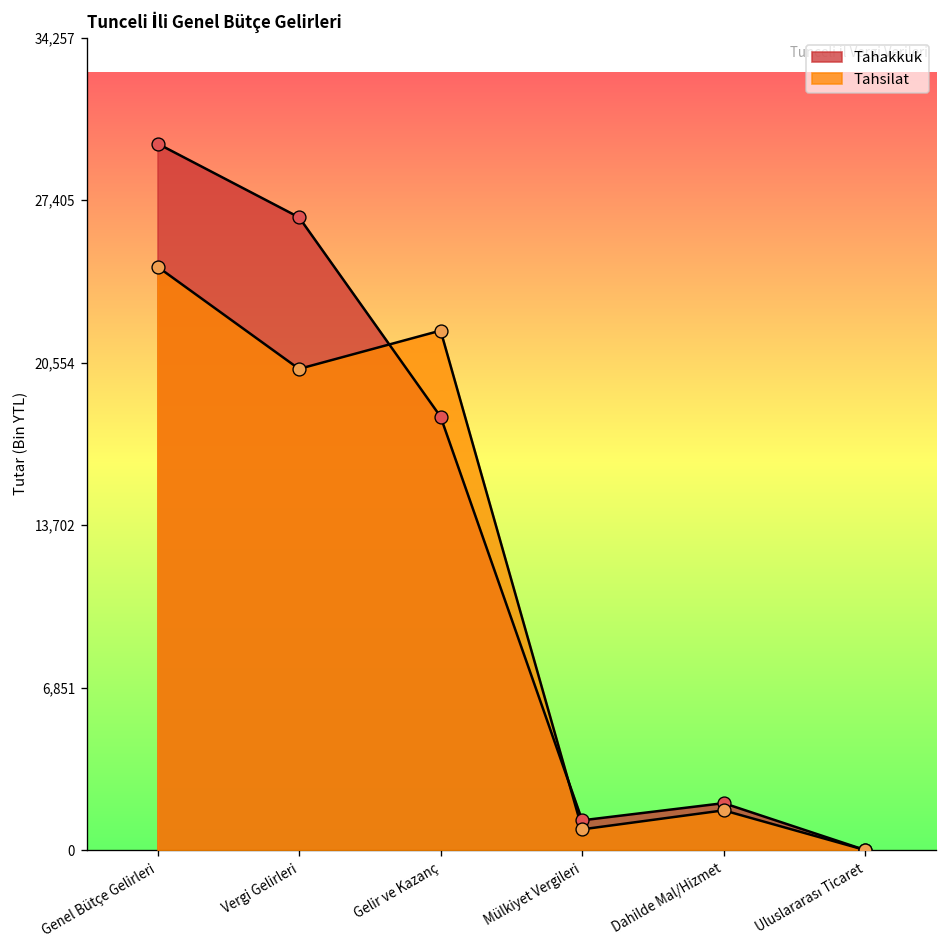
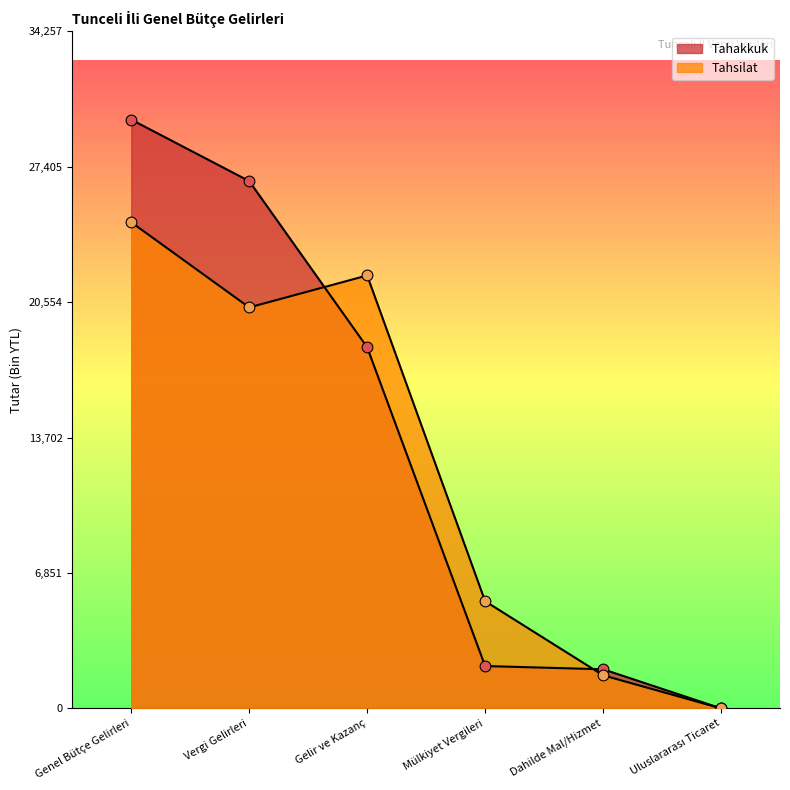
Tahakkuk, Mülkiyet Vergileri: 1,300 -> 2,100
Tahsilat, Mülkiyet Vergileri: 900 -> 5,400
